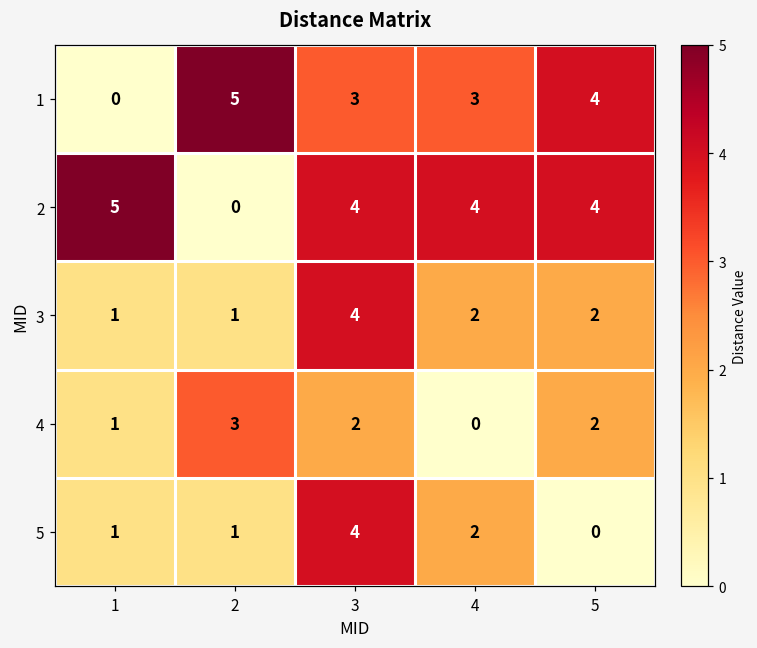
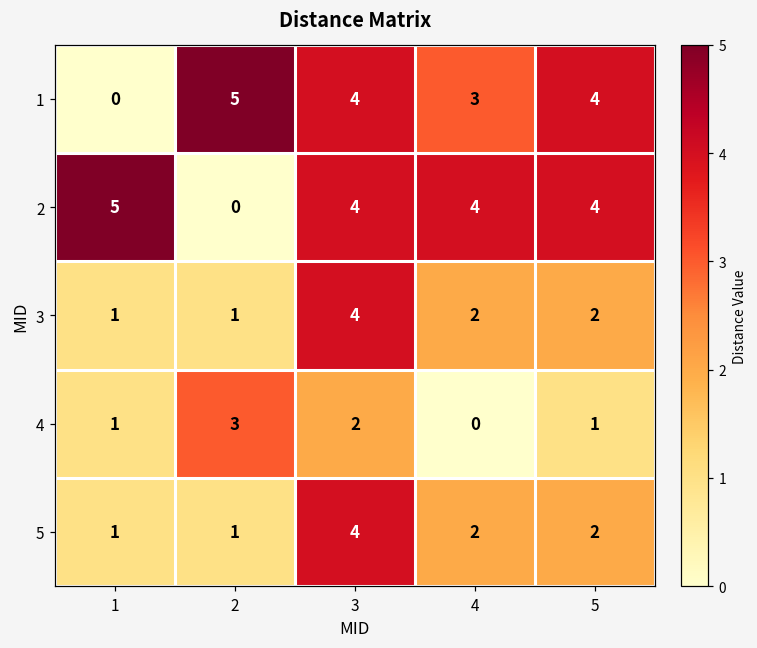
1, 3: 3 -> 4
4, 5: 2 -> 1
5, 5: 0 -> 2
